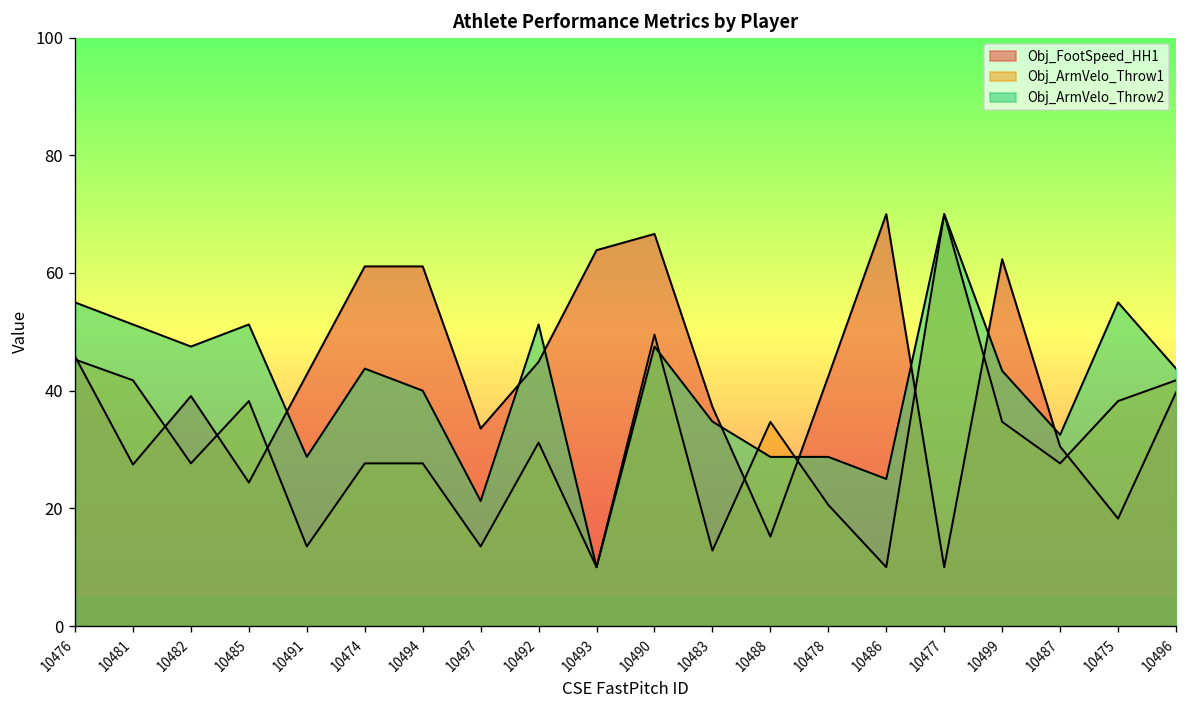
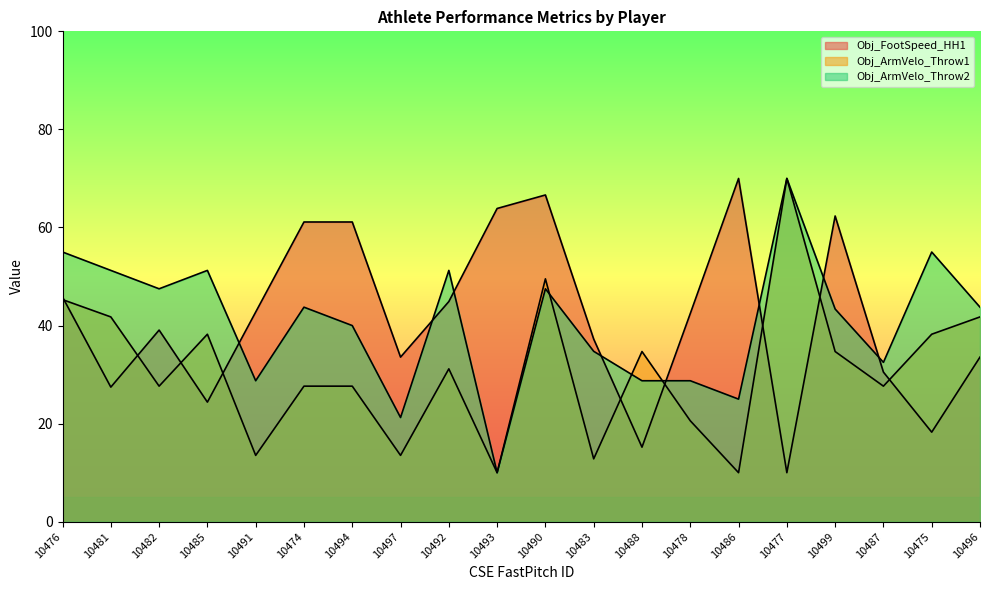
Obj_FootSpeed_HH1, 10496: 40 -> 34
